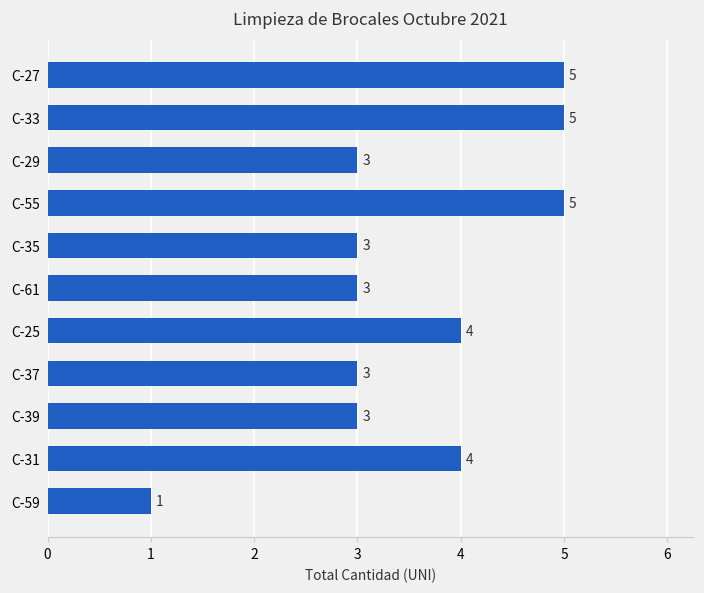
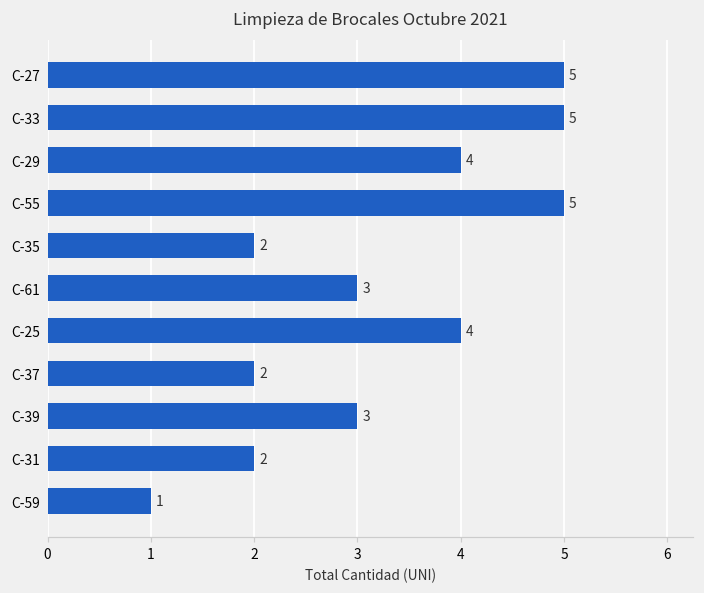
C-29: 3 -> 4
C-35: 3 -> 2
C-37: 3 -> 2
C-31: 4 -> 2
